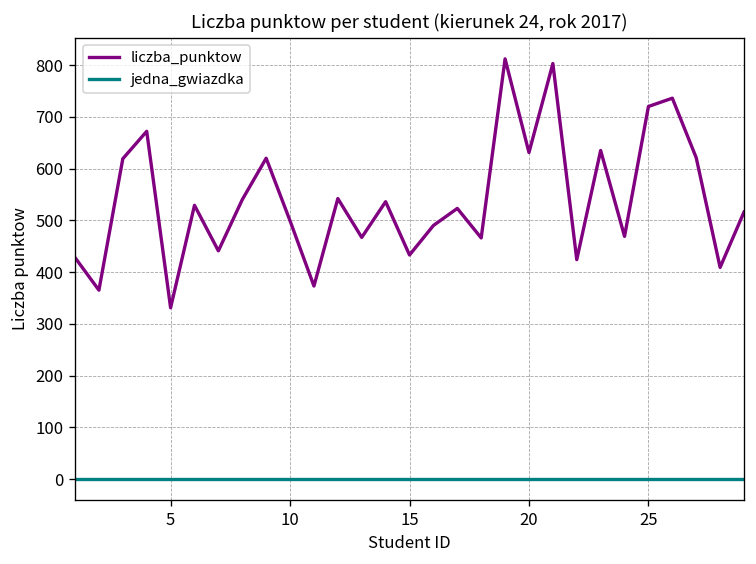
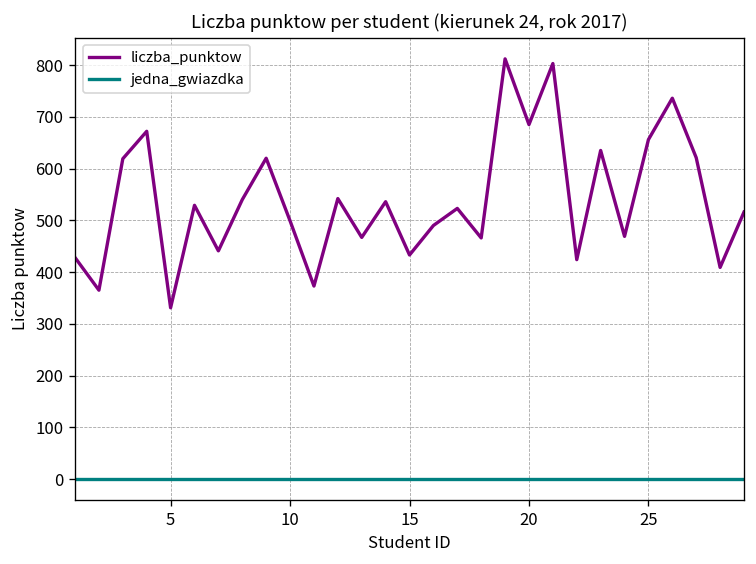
liczba_punktow, 20: 630 -> 690
liczba_punktow, 25: 720 -> 660
